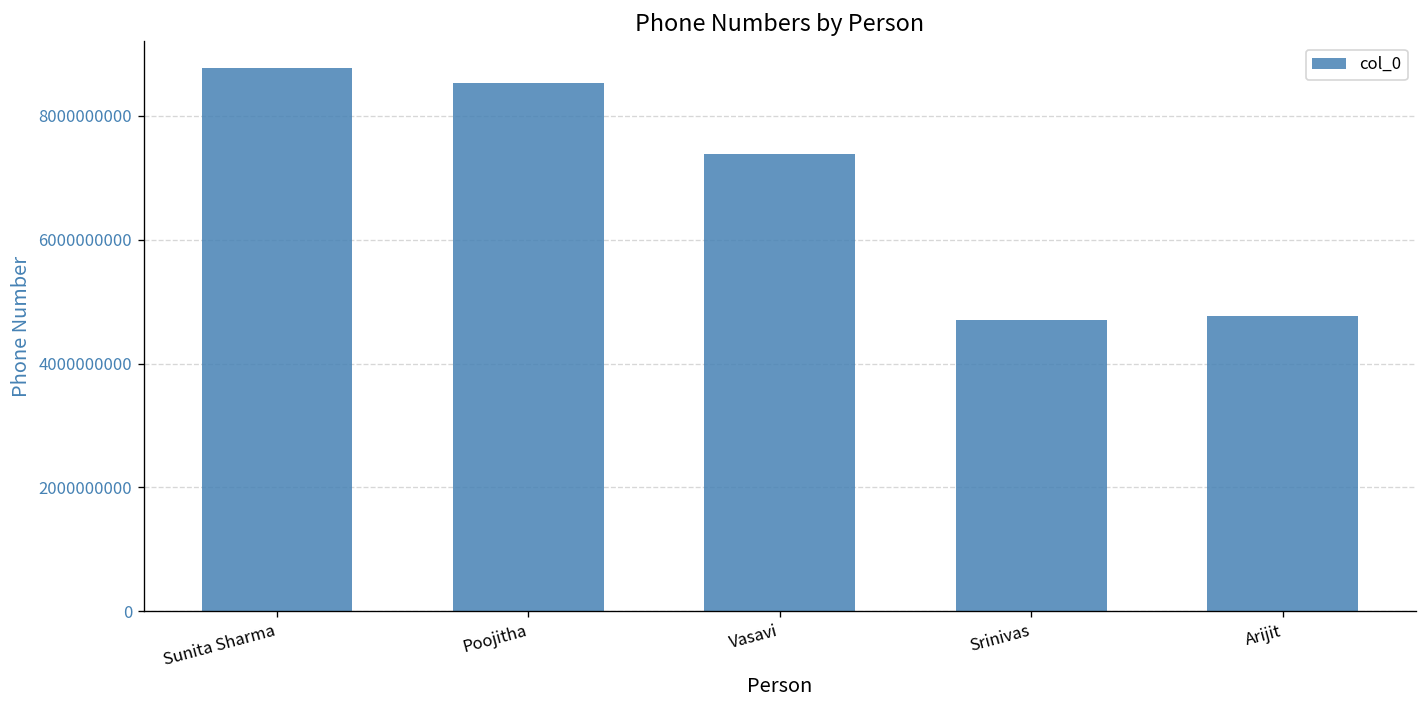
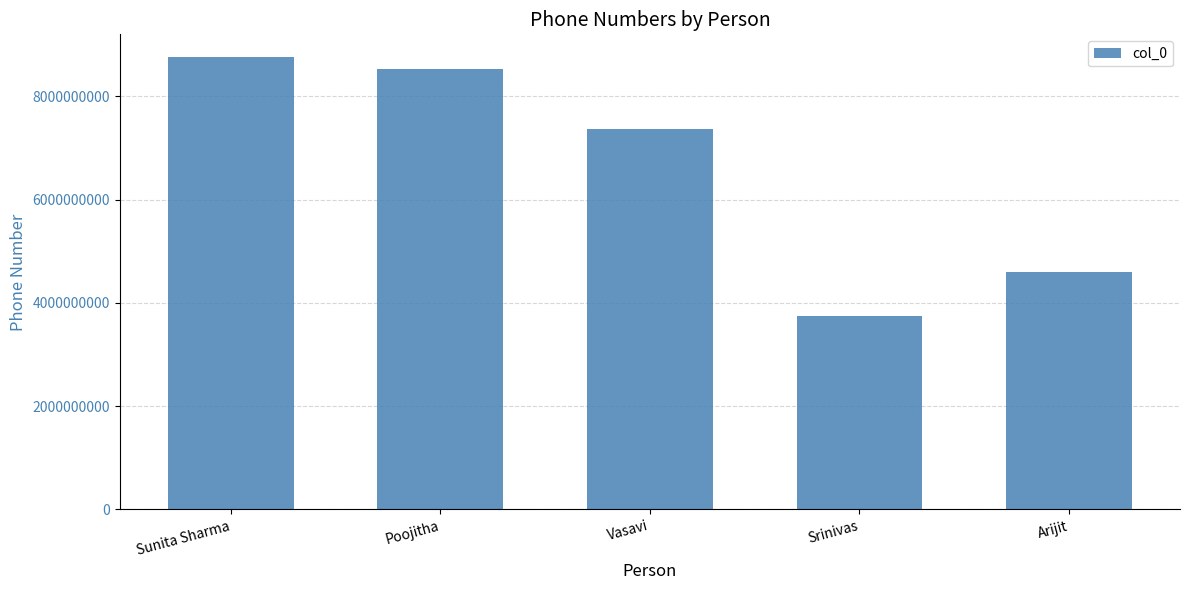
Srinivas: 4700000000 -> 3700000000
Arijit: 4800000000 -> 4600000000
